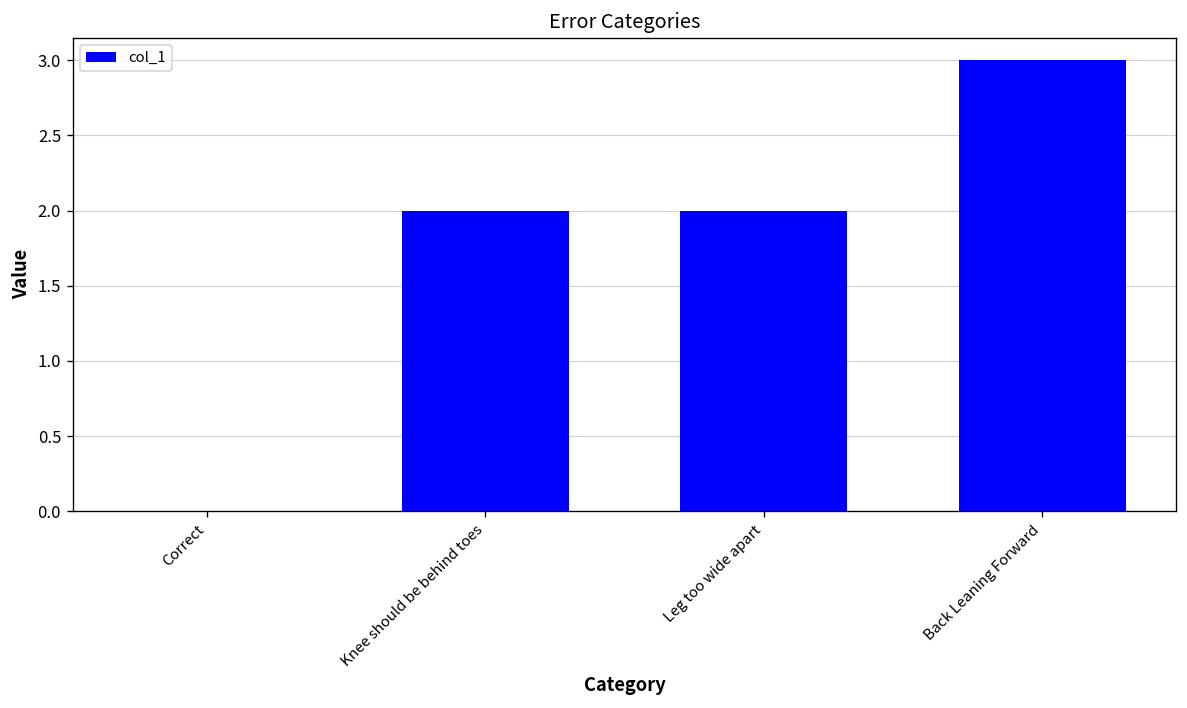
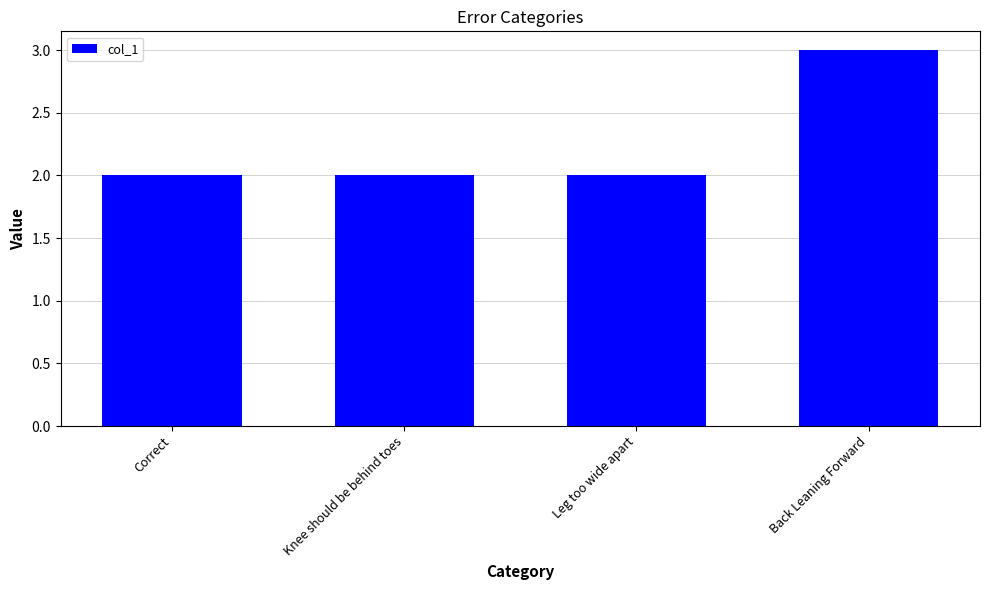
Correct: 0 -> 2
